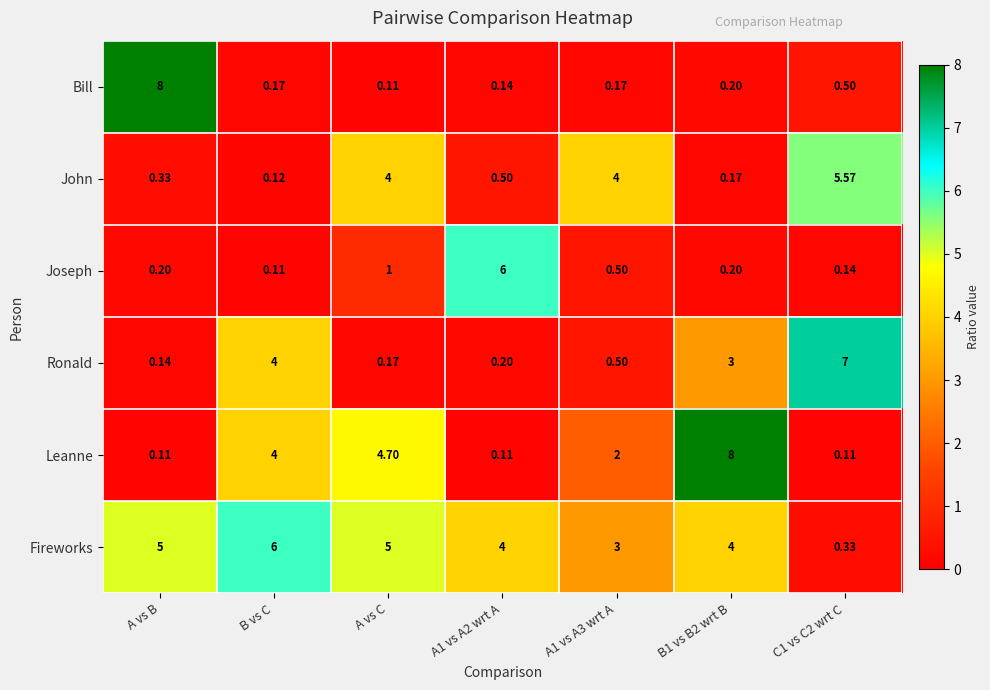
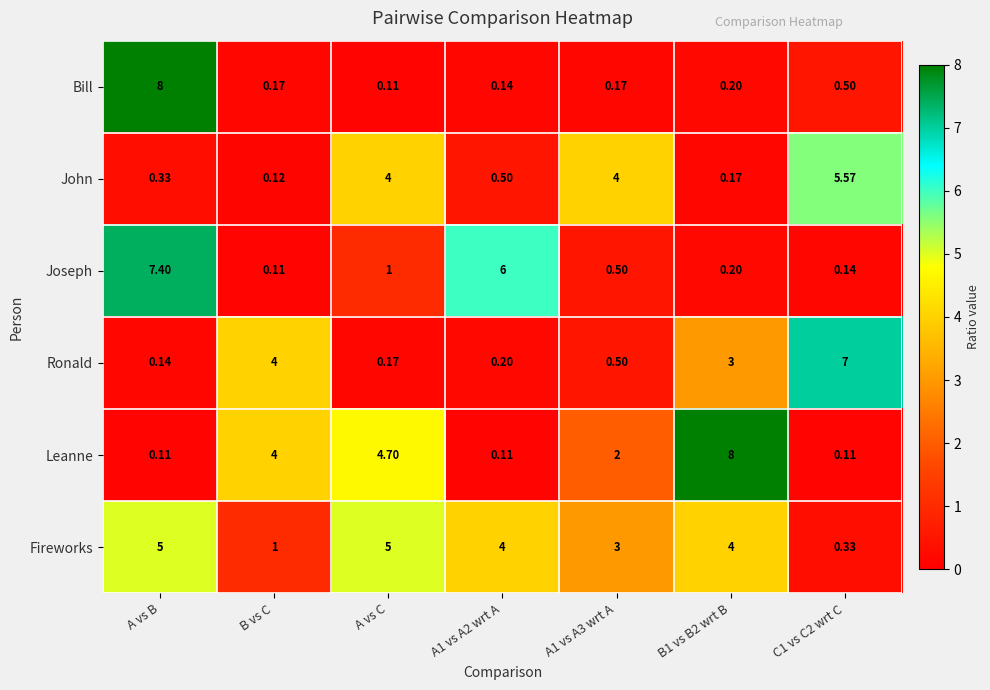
Joseph, A vs B: 0.20 -> 7.40
Fireworks, B vs C: 6 -> 1
